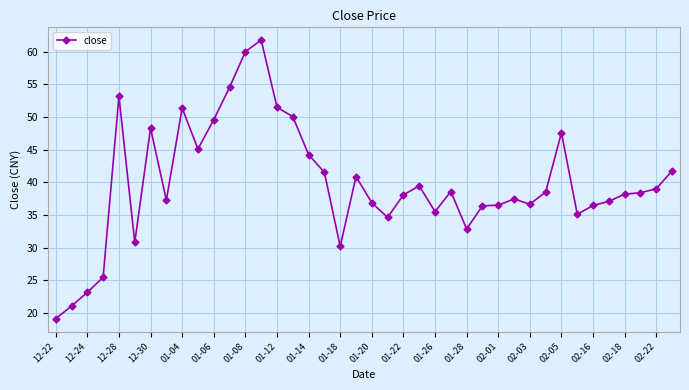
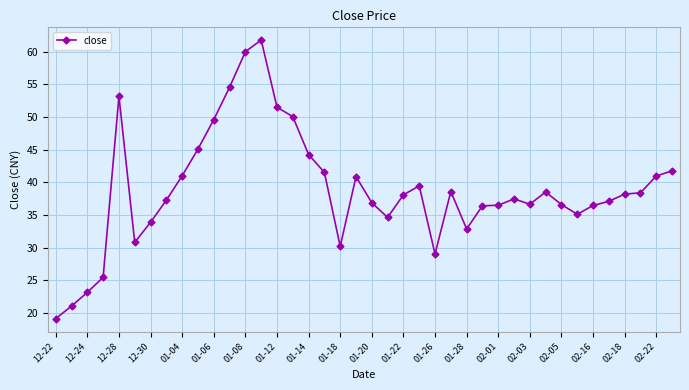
12-30: 48 -> 34
01-04: 51 -> 41
01-26: 35 -> 29
02-05: 48 -> 37
02-22: 39 -> 41
